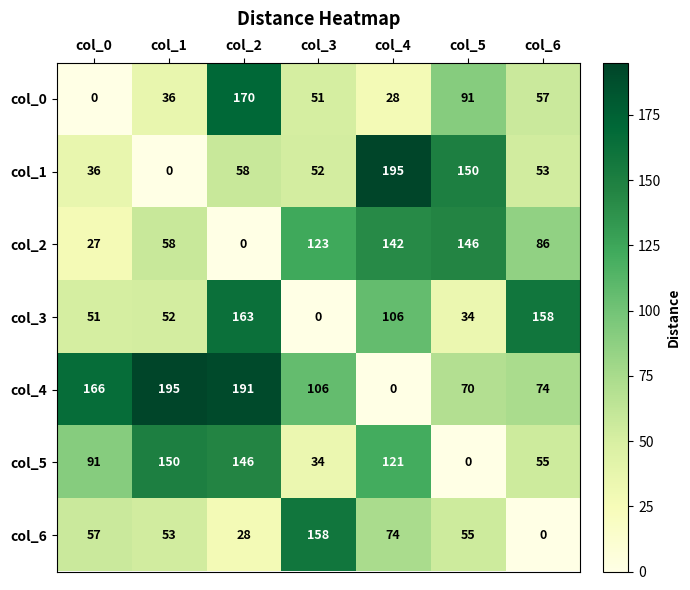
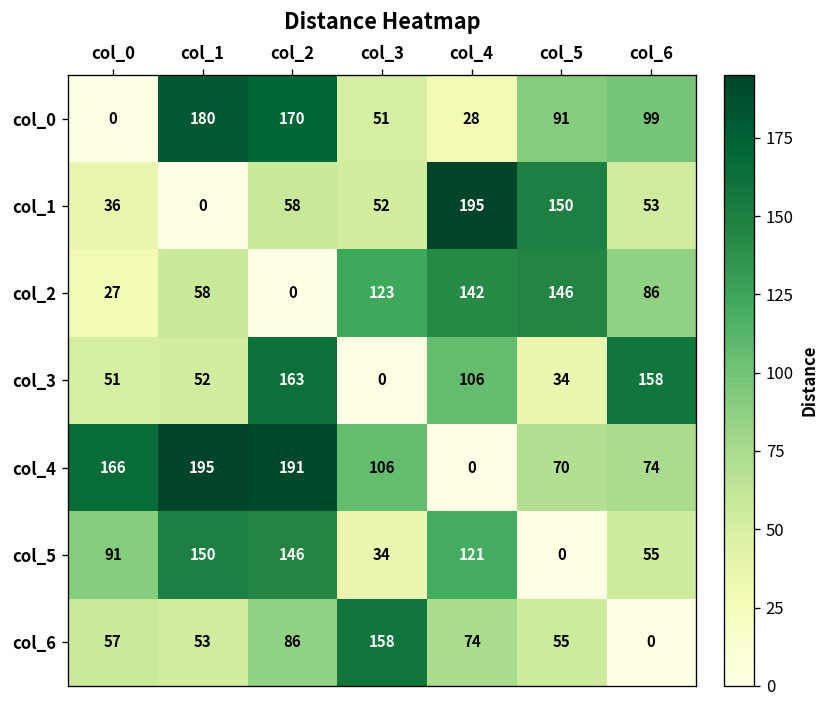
col_0, col_1: 36 -> 180
col_0, col_6: 57 -> 99
col_6, col_2: 28 -> 86
